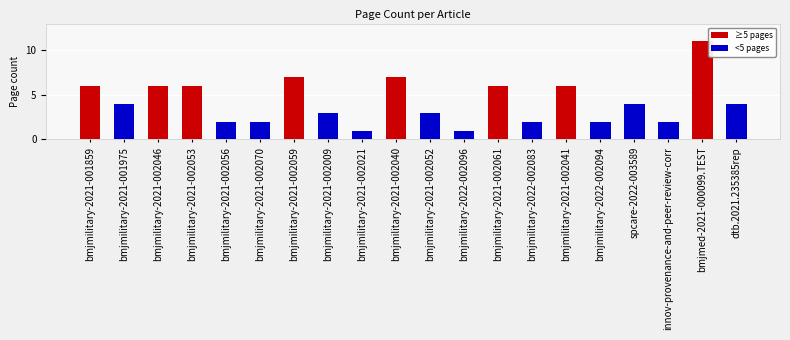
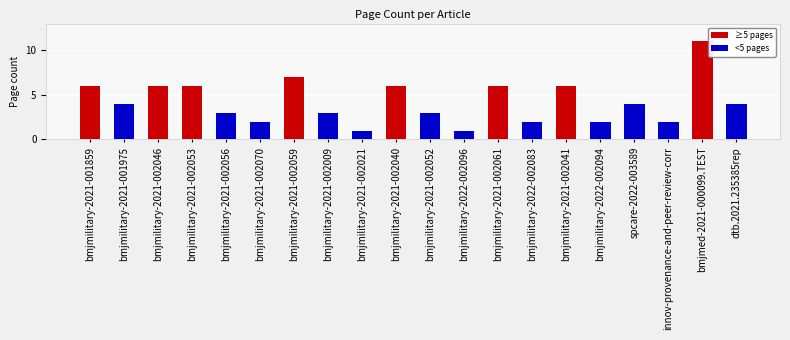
bmjmilitary-2021-002056: 2 -> 3
bmjmilitary-2021-002040: 7 -> 6
